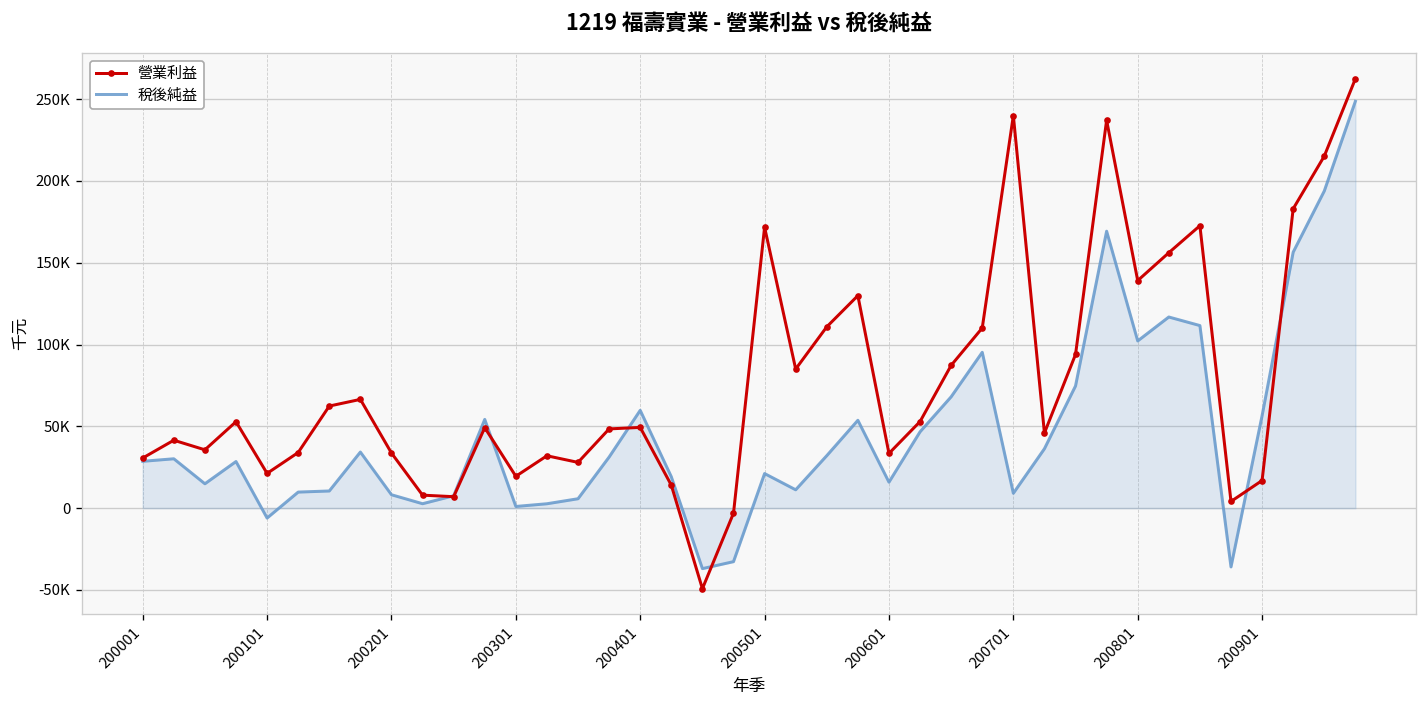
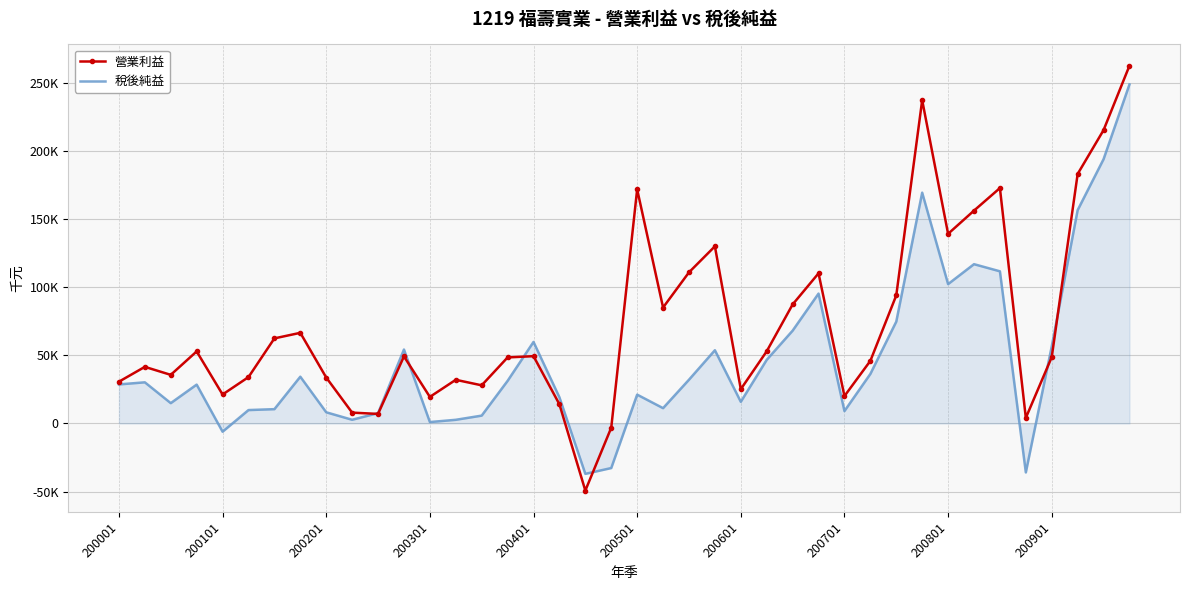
營業利益, 200601: 33000 -> 25000
營業利益, 200701: 240000 -> 20000
營業利益, 200901: 17000 -> 49000
